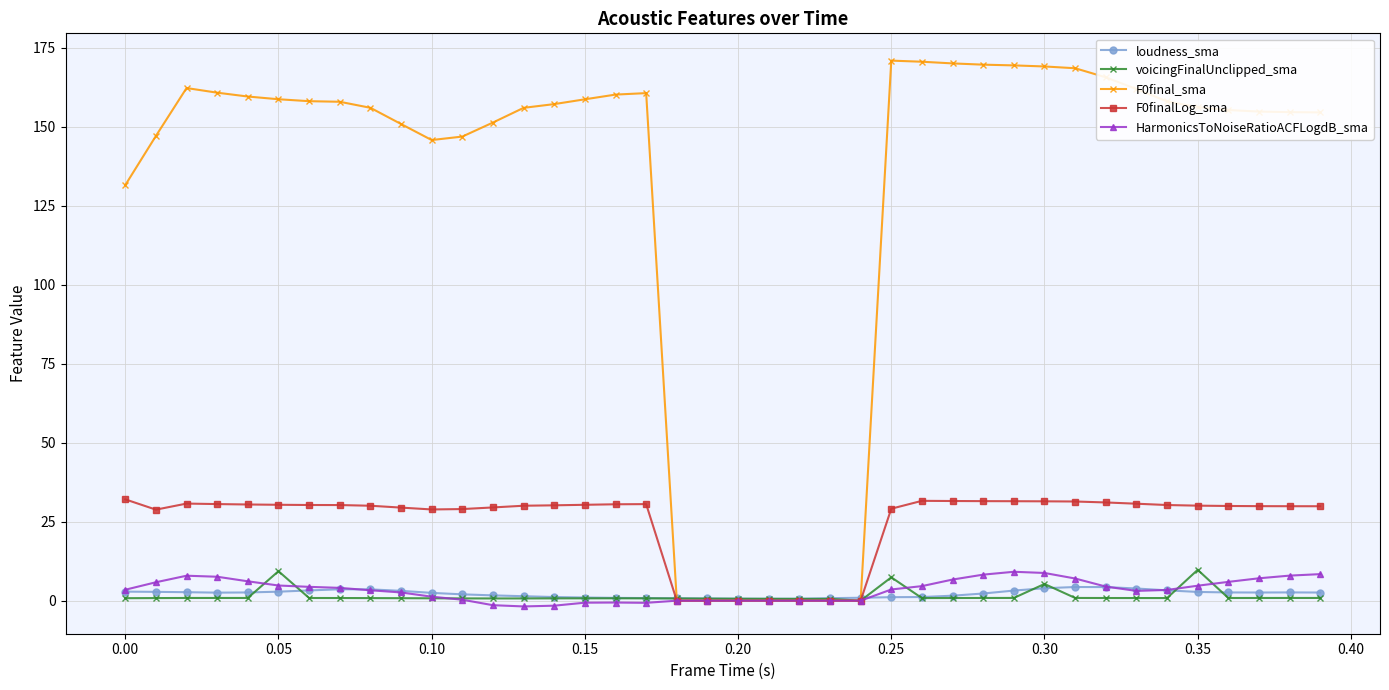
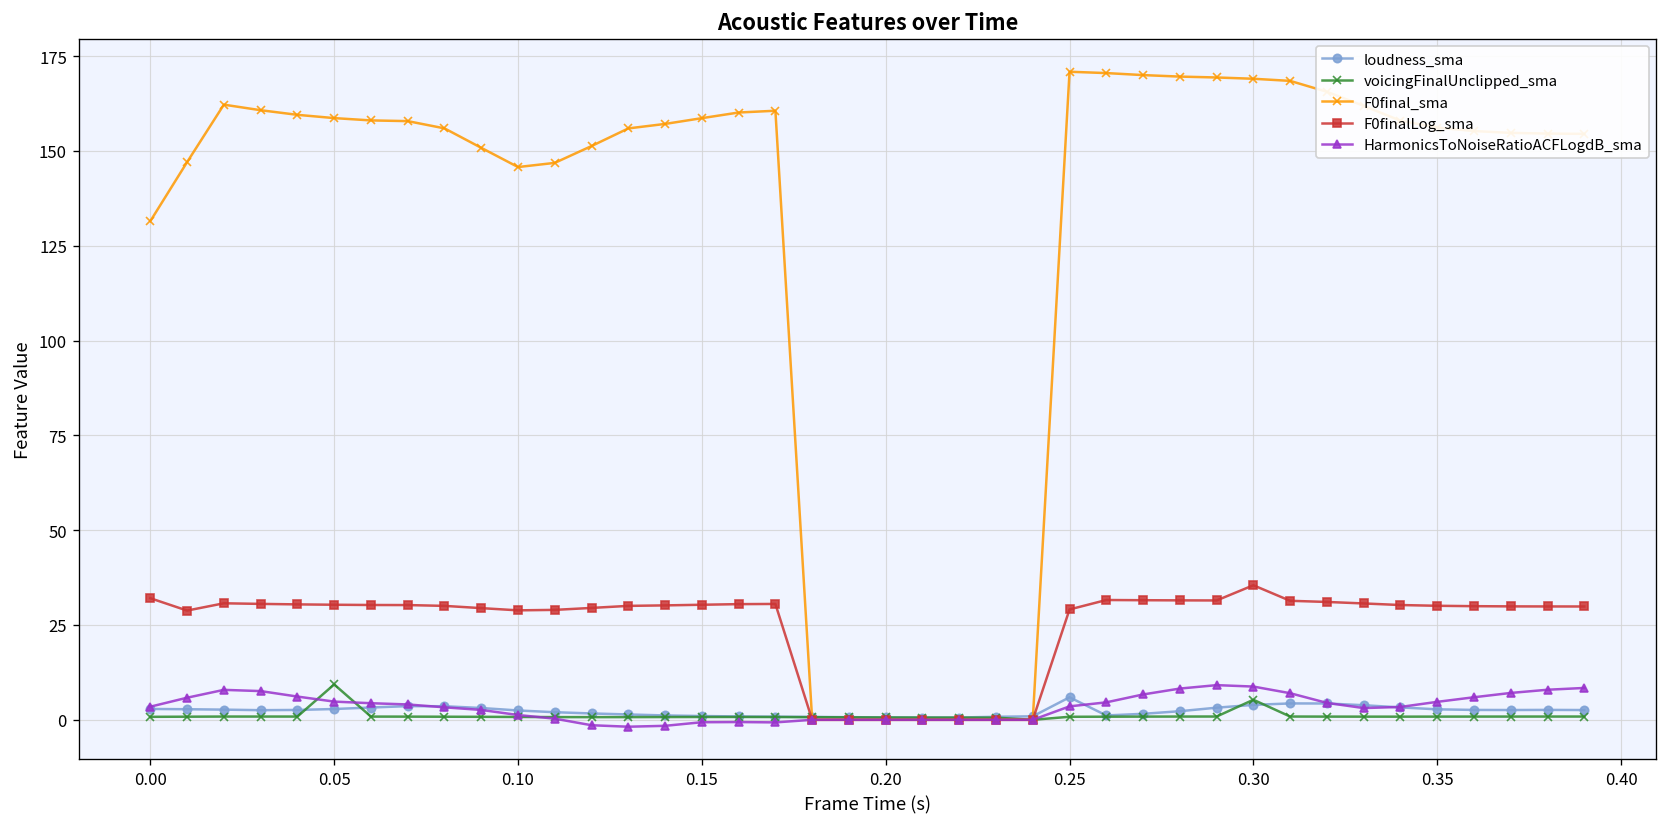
loudness_sma, 0.25: 1 -> 6
voicingFinalUnclipped_sma, 0.25: 7 -> 1
F0finalLog_sma, 0.30: 31 -> 35
voicingFinalUnclipped_sma, 0.35: 10 -> 1
